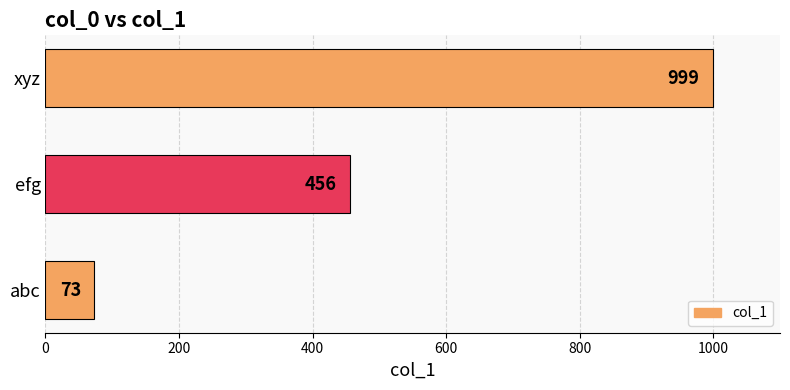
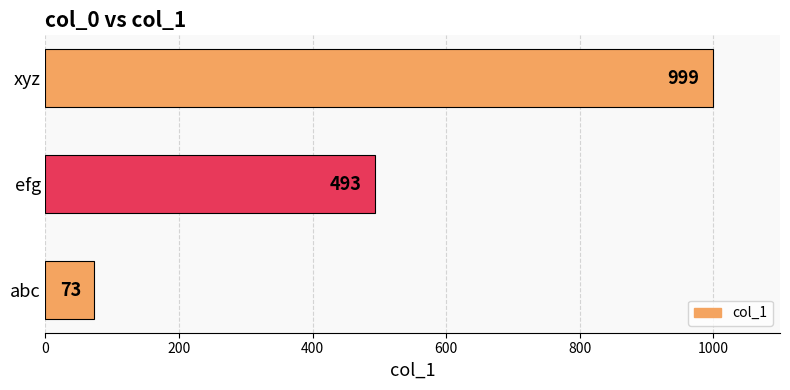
efg: 456 -> 493
